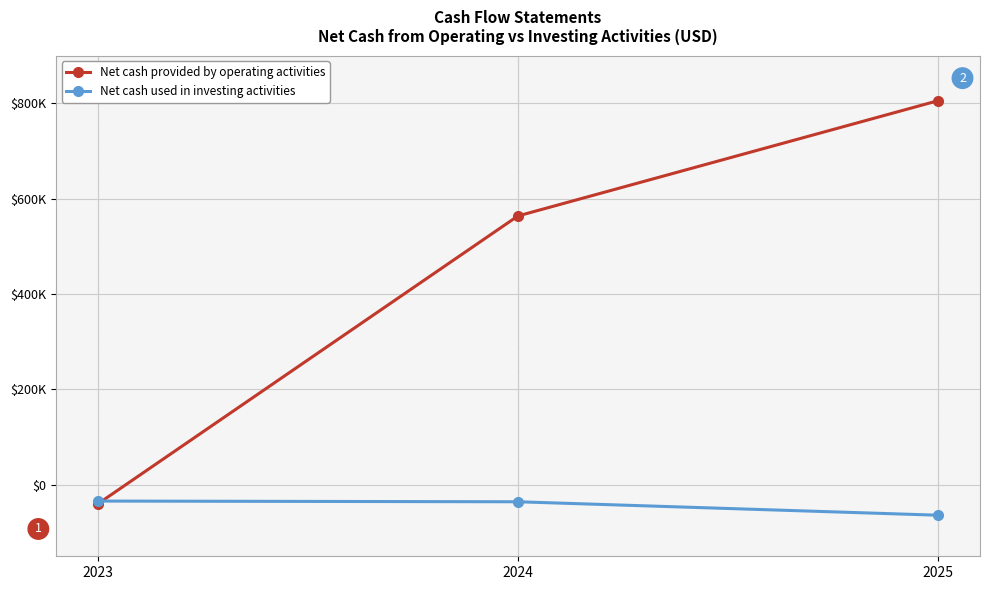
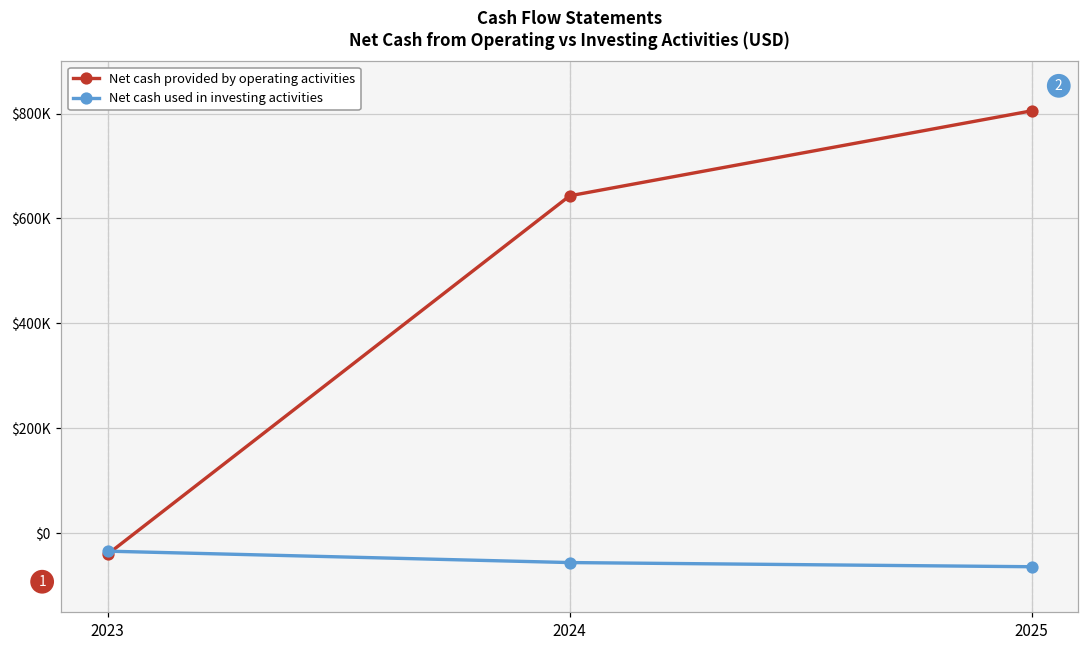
Net cash provided by operating activities, 2024: $560000 -> $640000
Net cash used in investing activities, 2024: $-40000 -> $-60000
